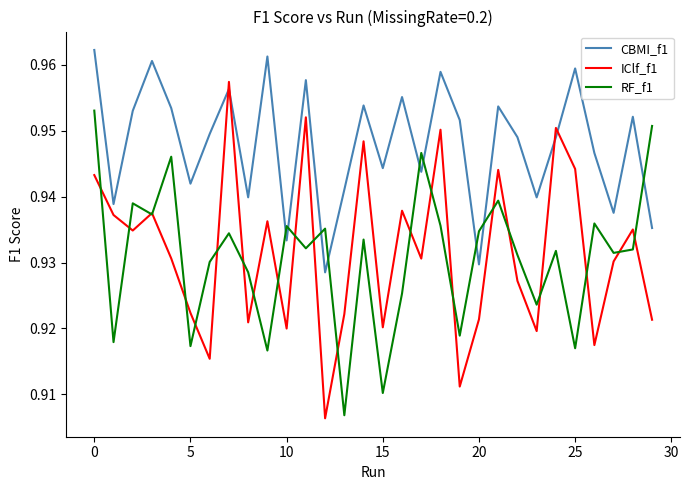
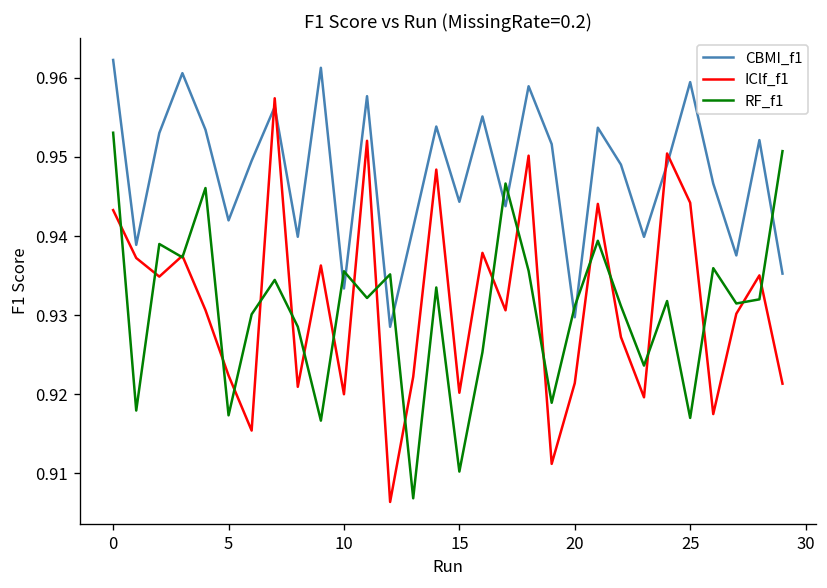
RF_f1, 20: 0.935 -> 0.931
